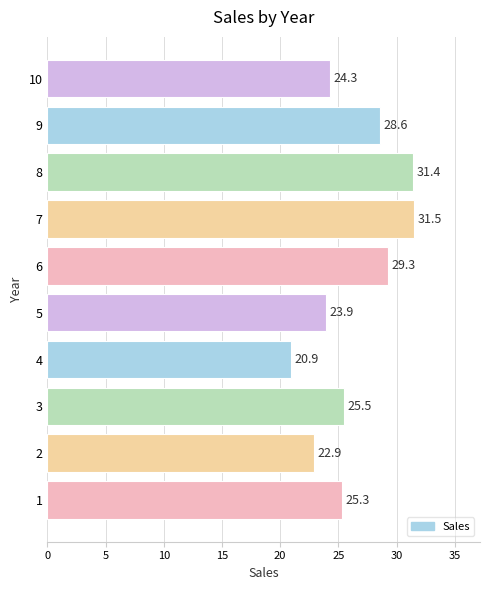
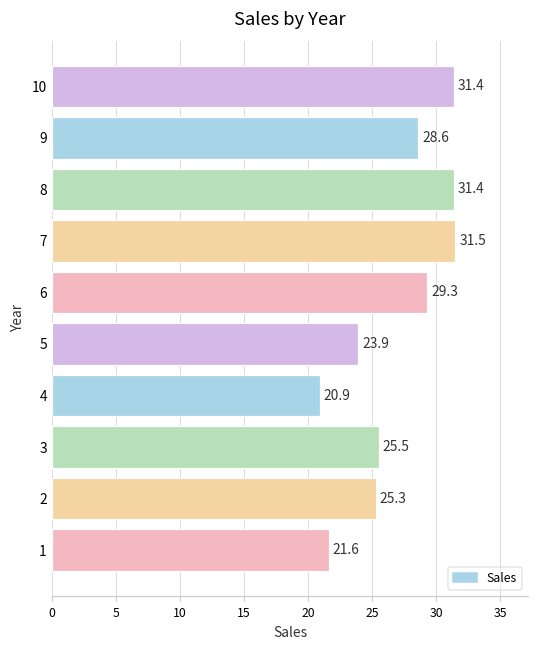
10: 24.3 -> 31.4
2: 22.9 -> 25.3
1: 25.3 -> 21.6
